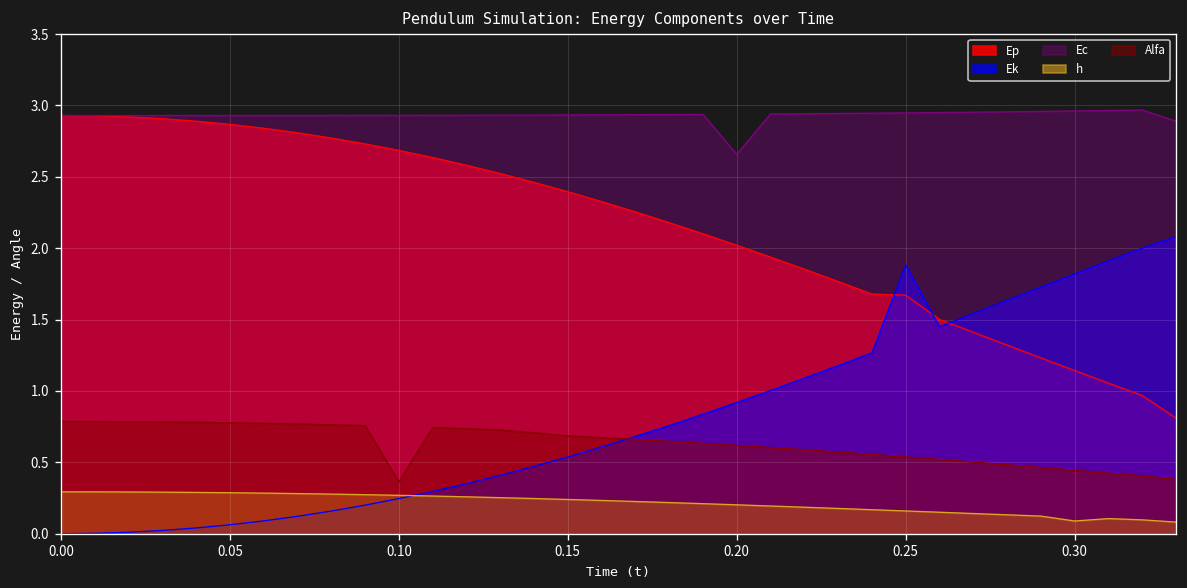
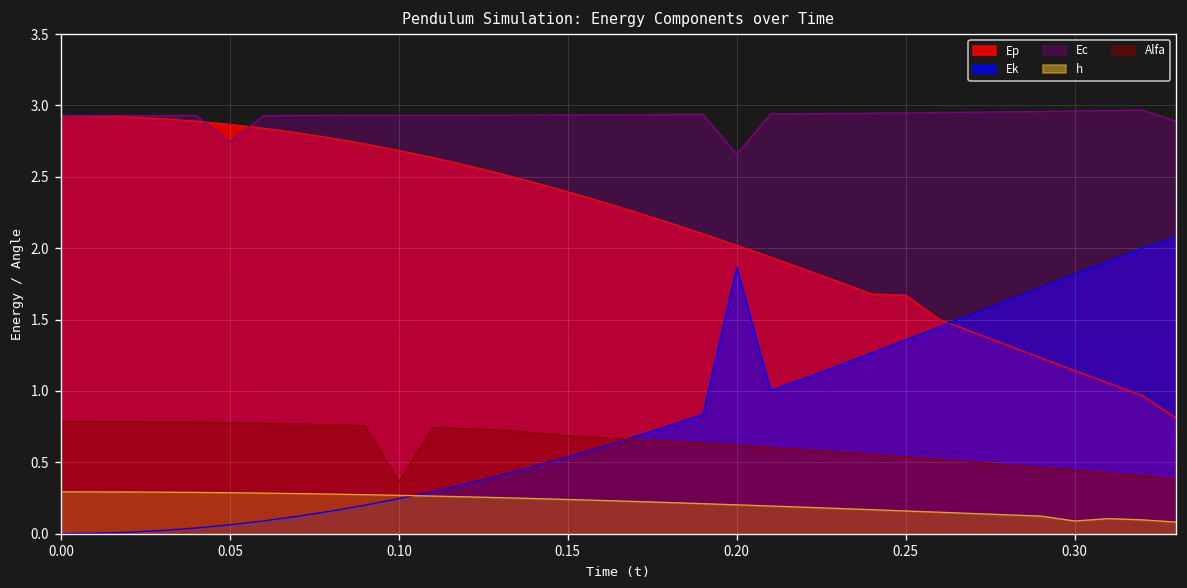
Ec, 0.05: 2.93 -> 2.74
Ek, 0.20: 0.92 -> 1.87
Ek, 0.25: 1.88 -> 1.36
